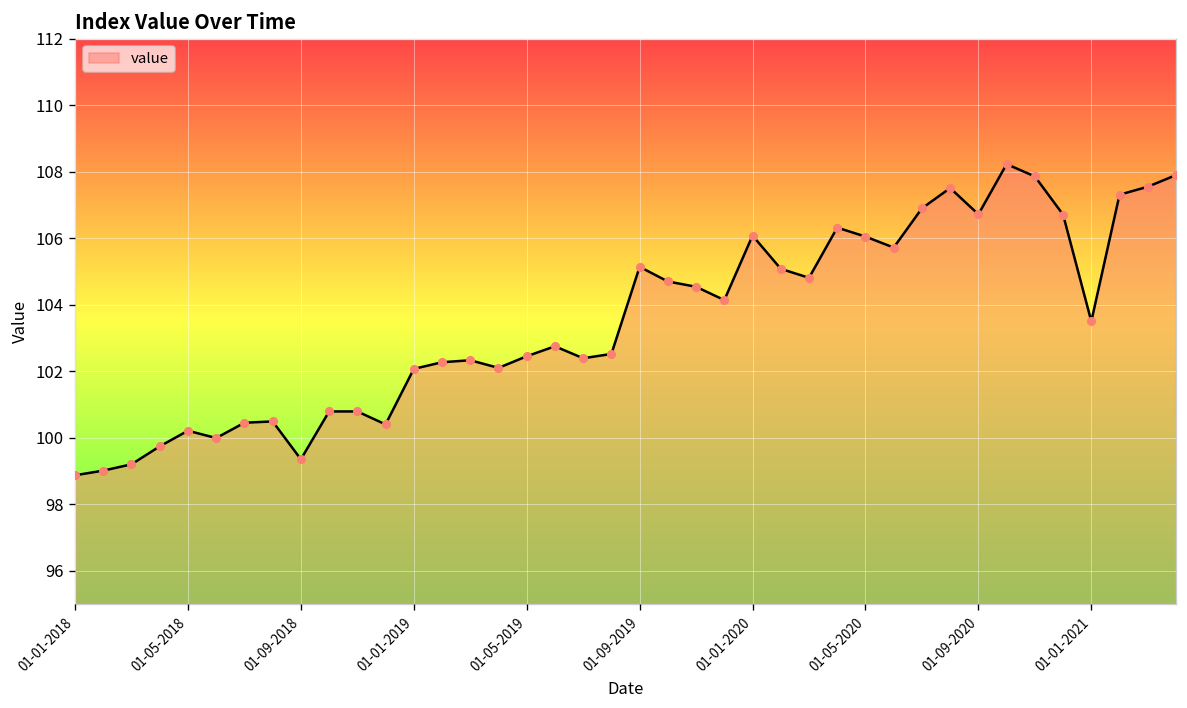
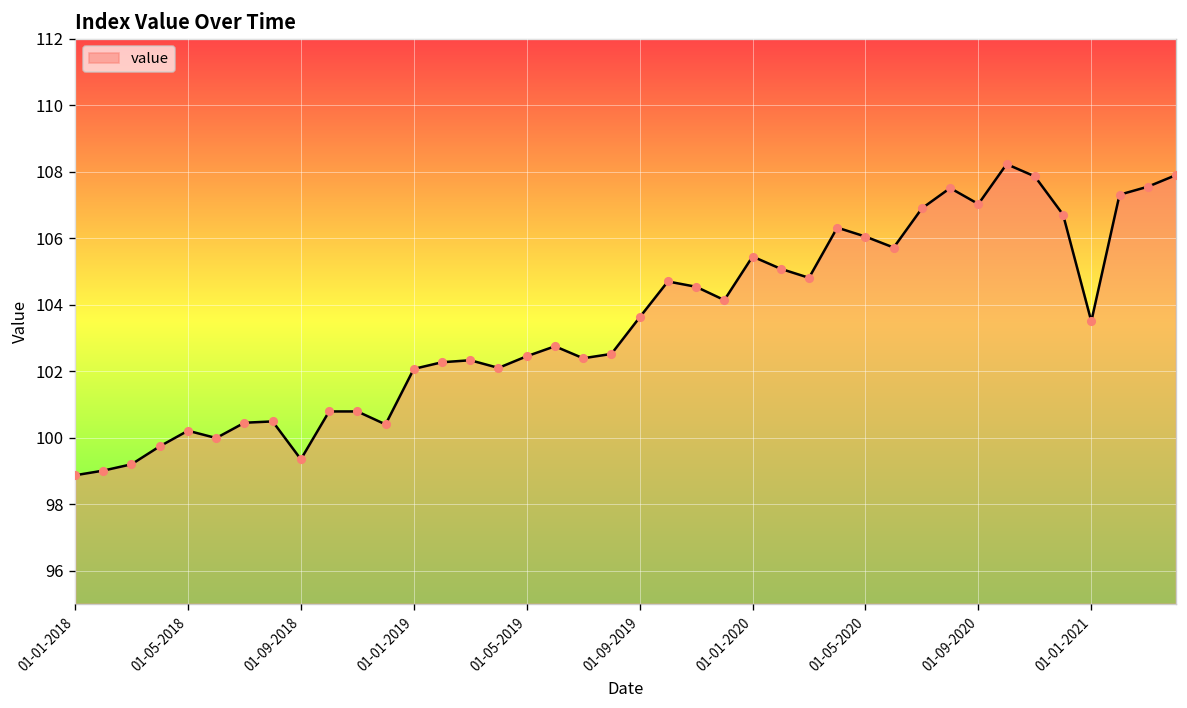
01-09-2019: 105.1 -> 103.6
01-01-2020: 106.1 -> 105.5
01-09-2020: 106.7 -> 107.0
